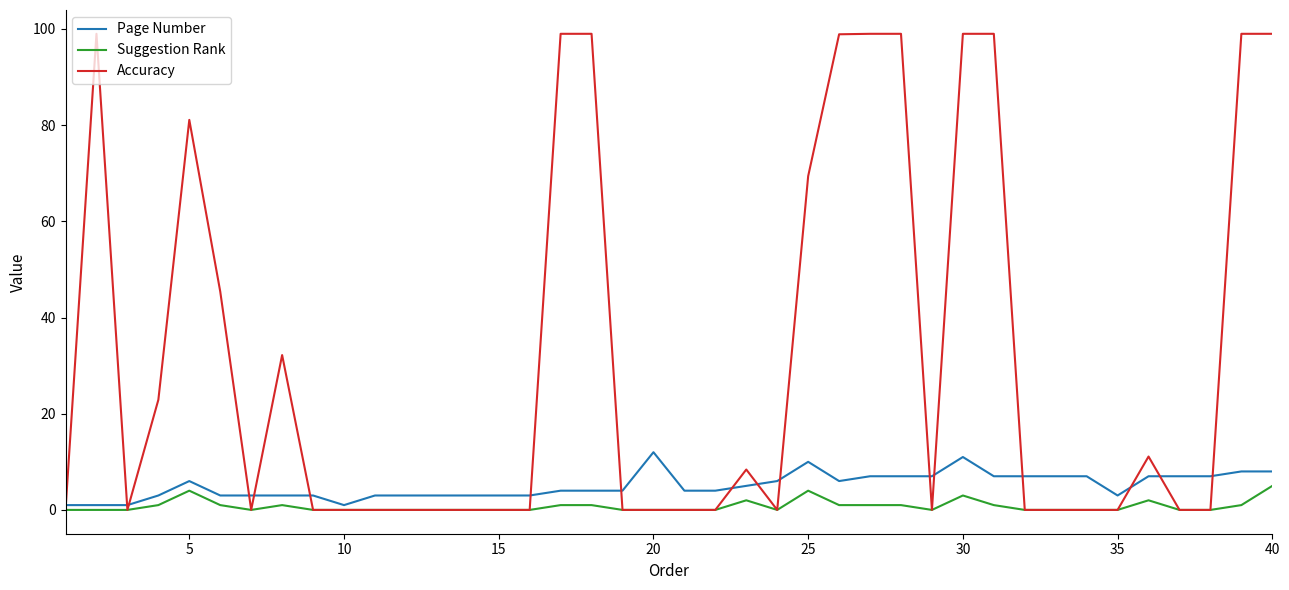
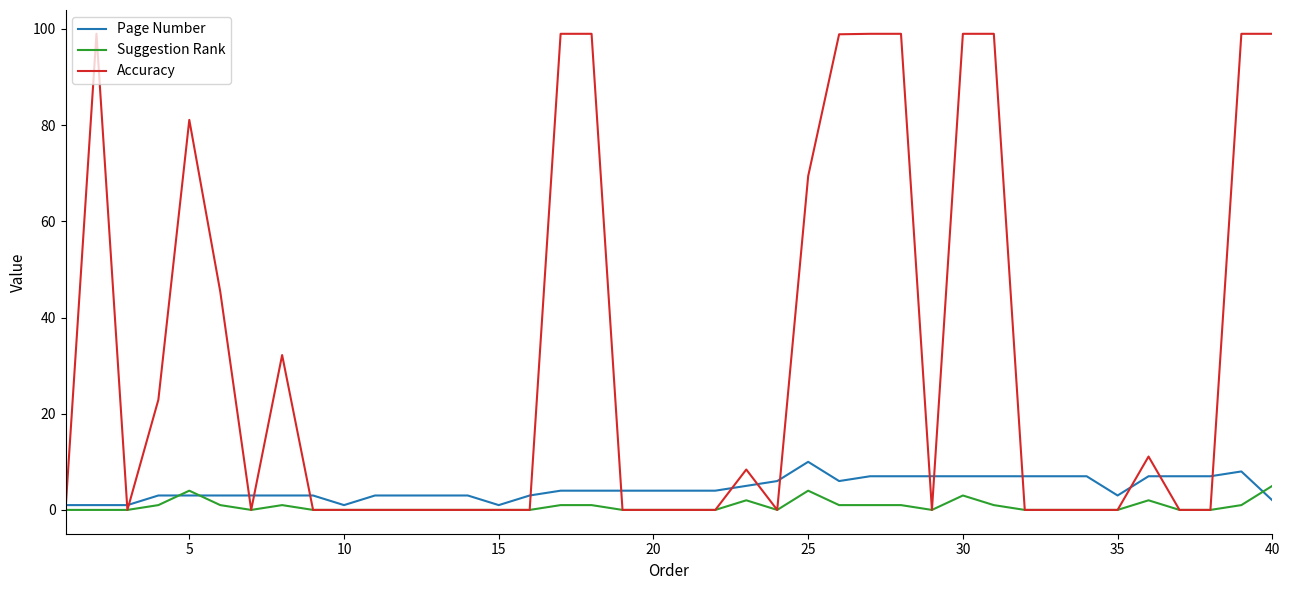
Page Number, 5: 6 -> 3
Page Number, 15: 3 -> 1
Page Number, 20: 12 -> 4
Page Number, 30: 11 -> 7
Page Number, 40: 8 -> 2
